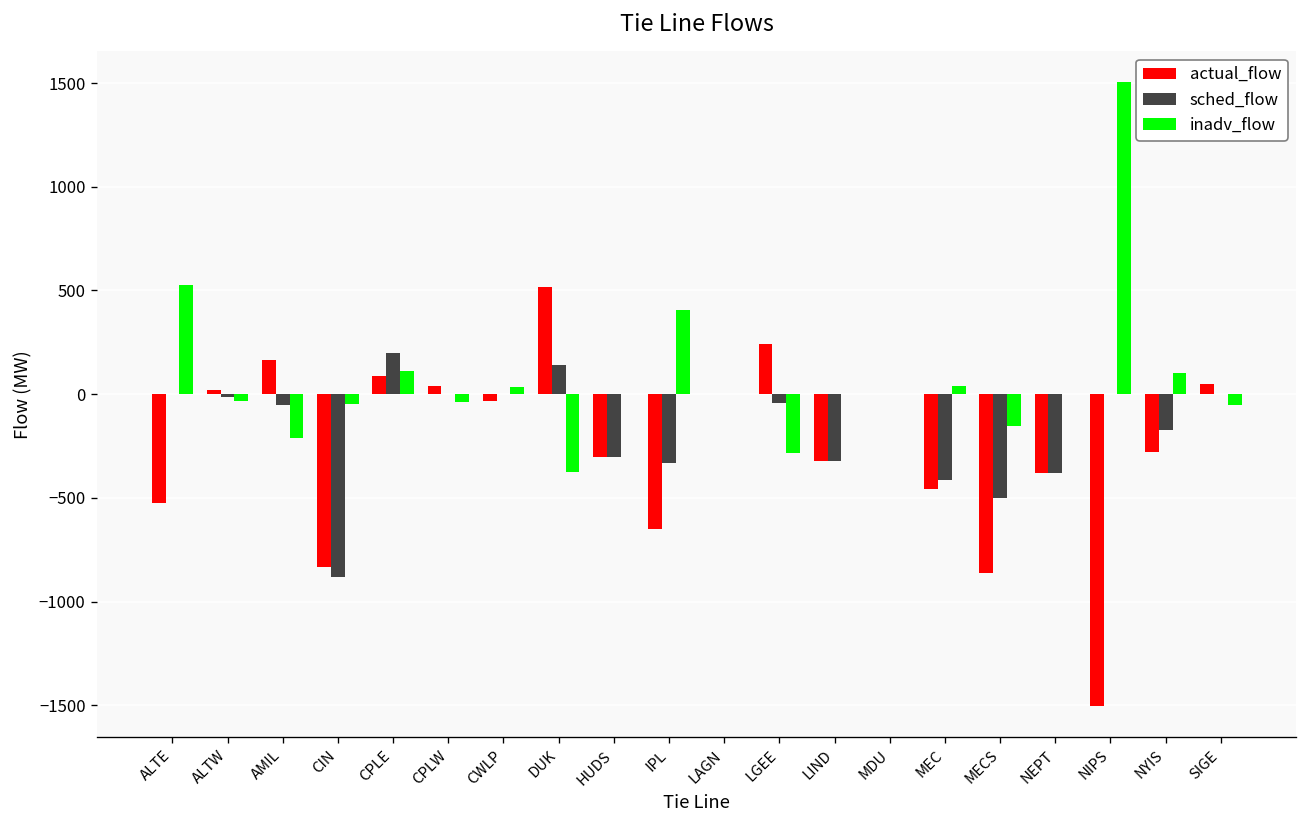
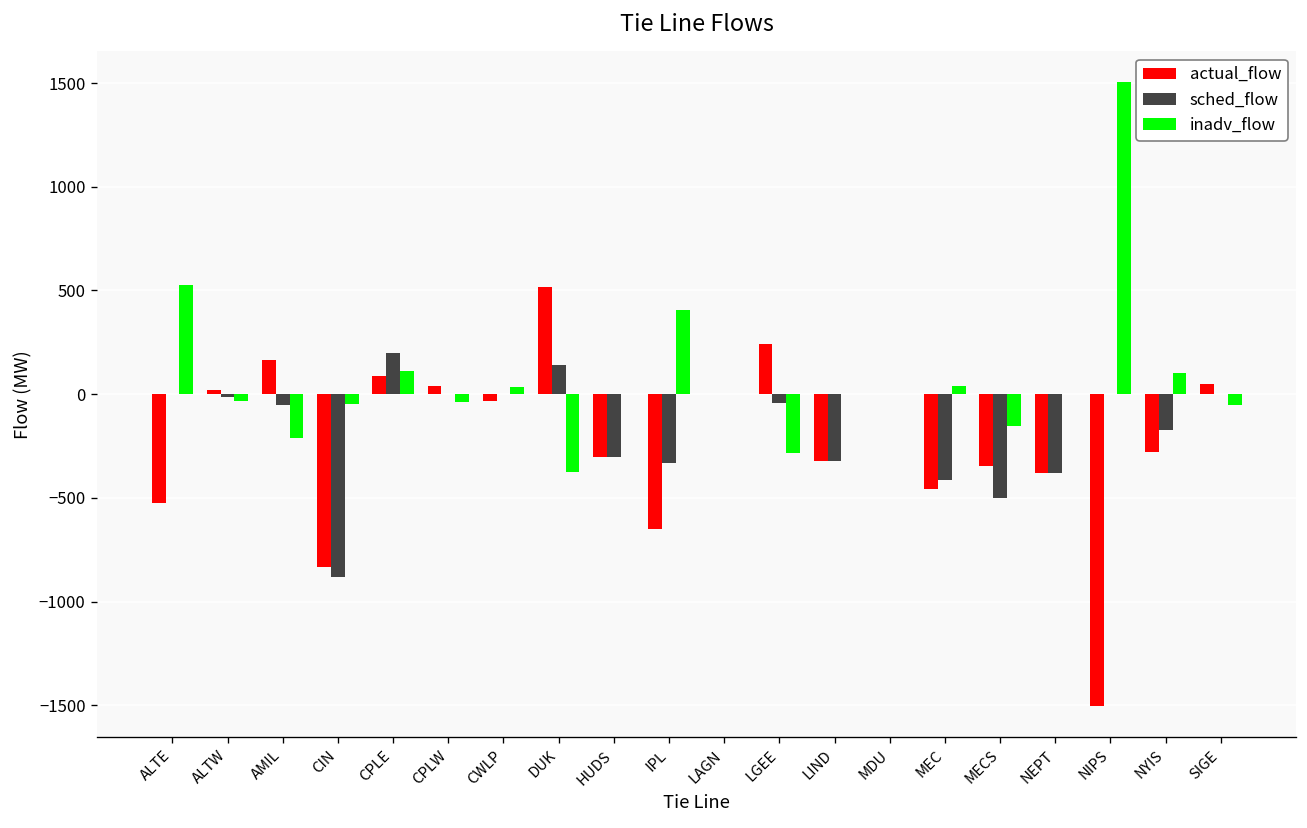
actual_flow, MECS: -860 -> -350
